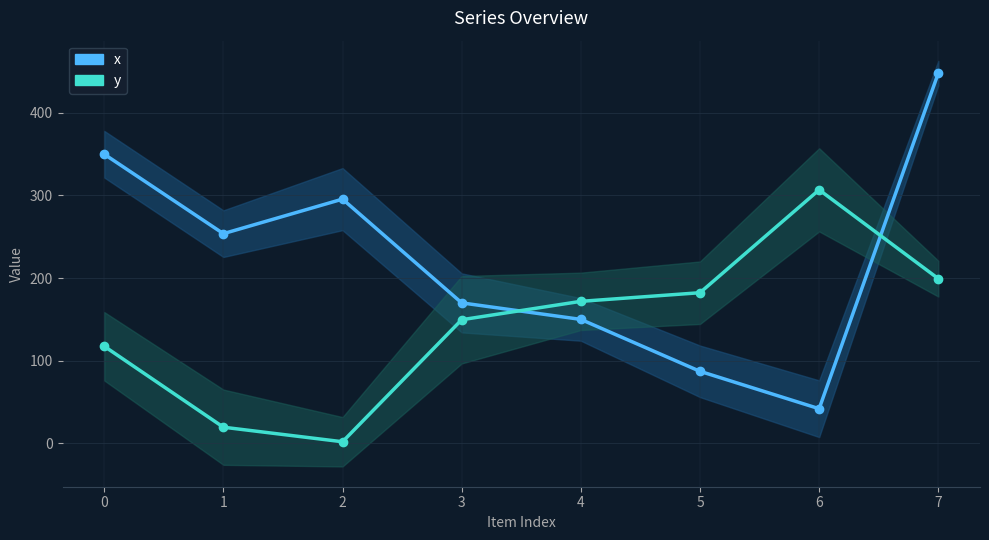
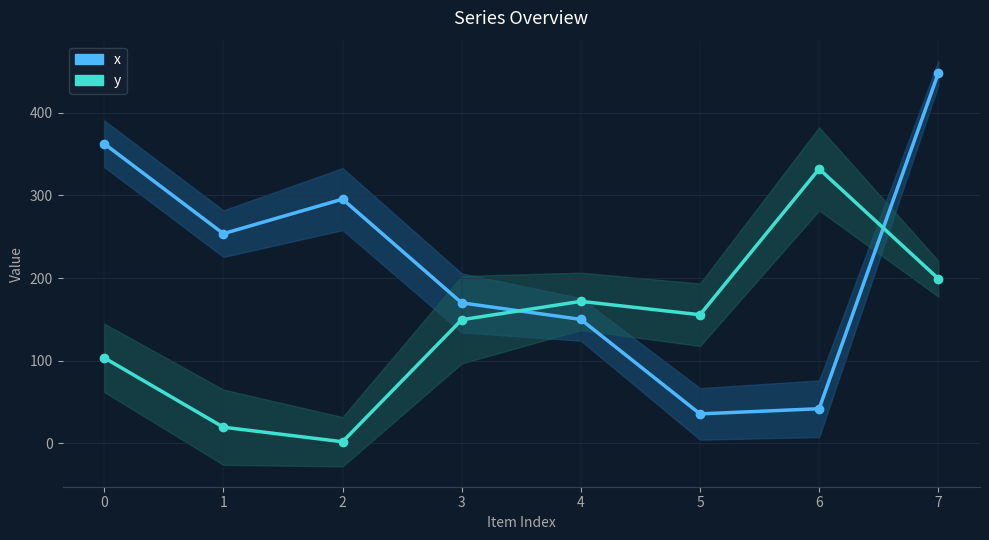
x, 0: 350 -> 360
y, 0: 120 -> 100
x, 5: 90 -> 40
y, 5: 180 -> 160
y, 6: 310 -> 330
